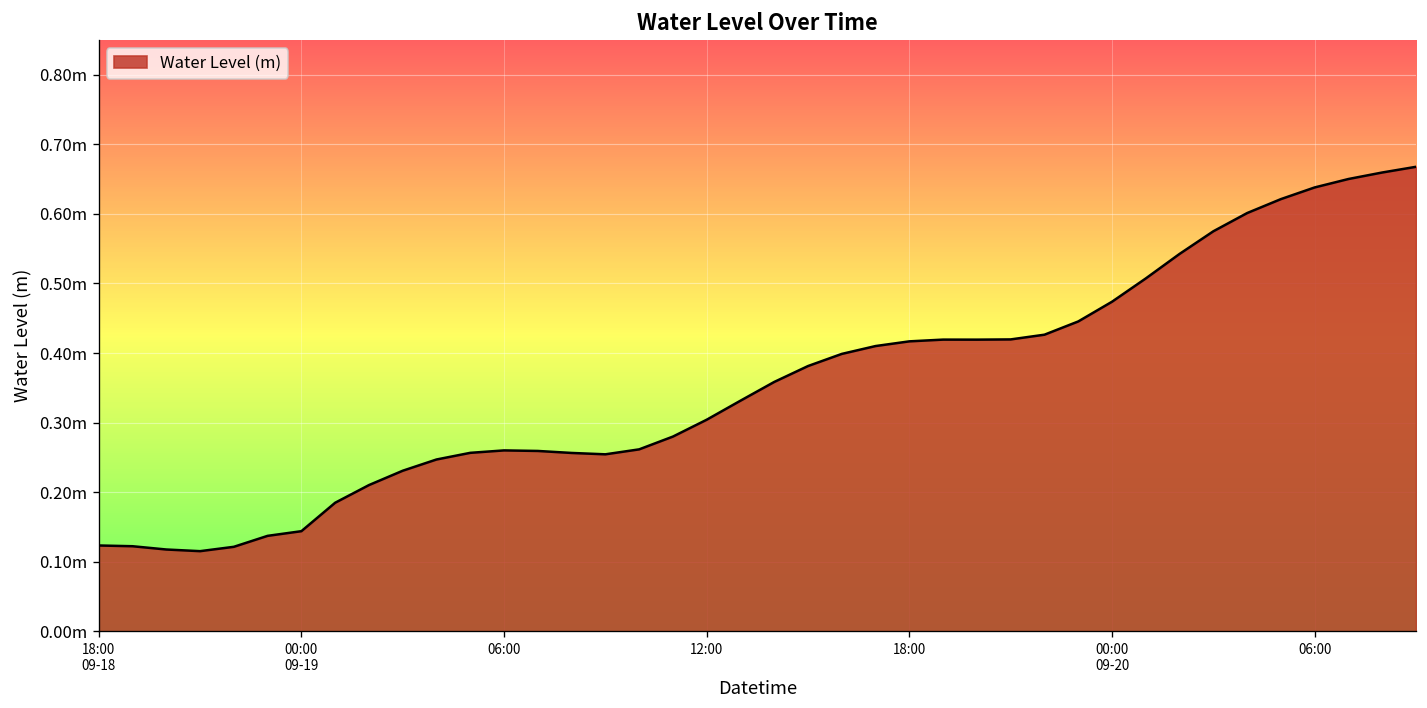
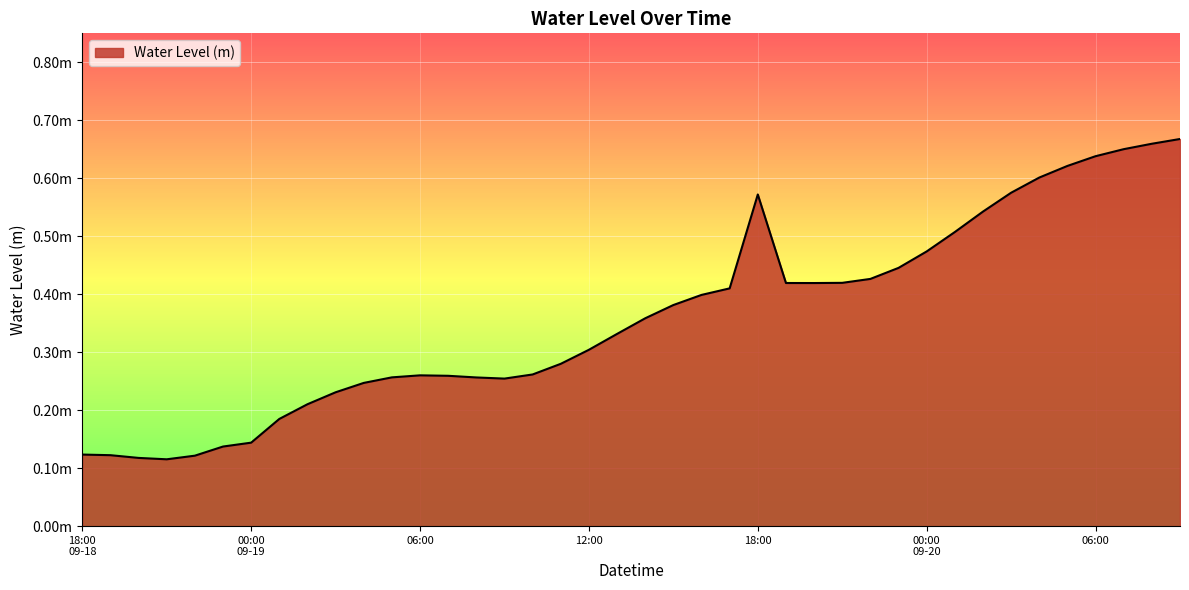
18:00: 0.42m -> 0.57m
